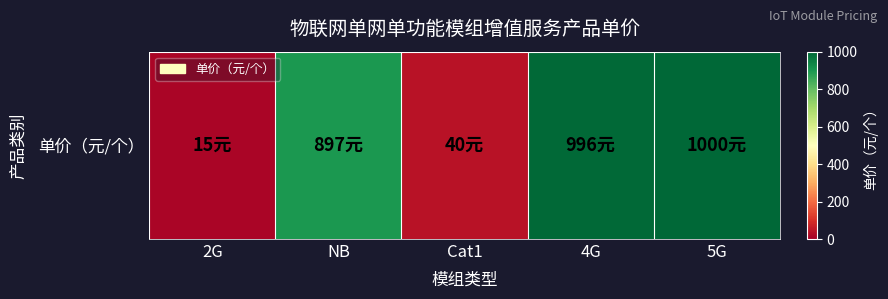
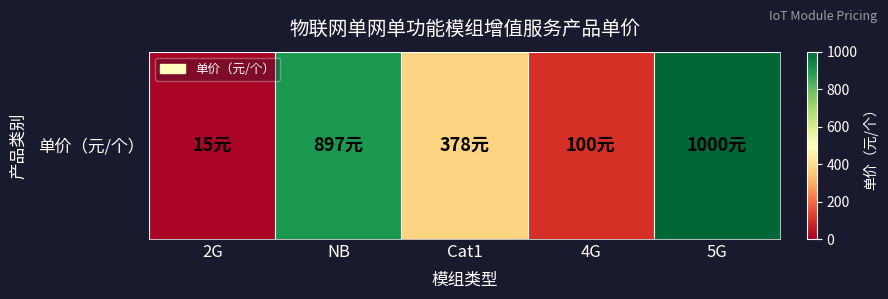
单价（元/个）, Cat1: 40元 -> 378元
单价（元/个）, 4G: 996元 -> 100元
